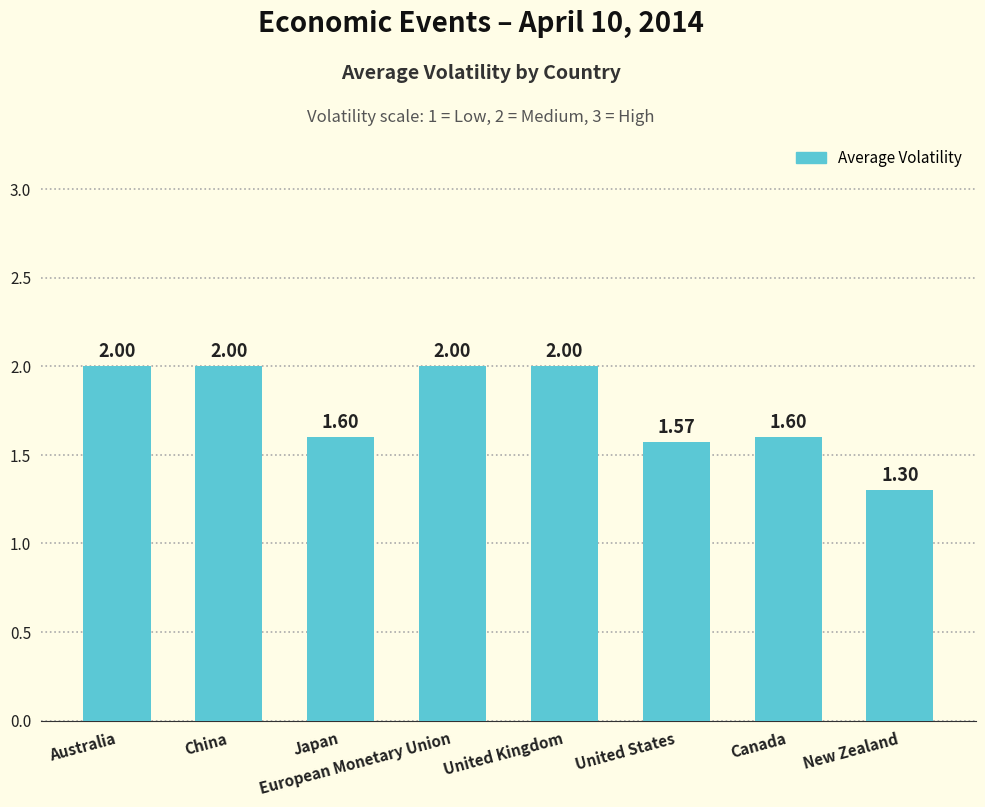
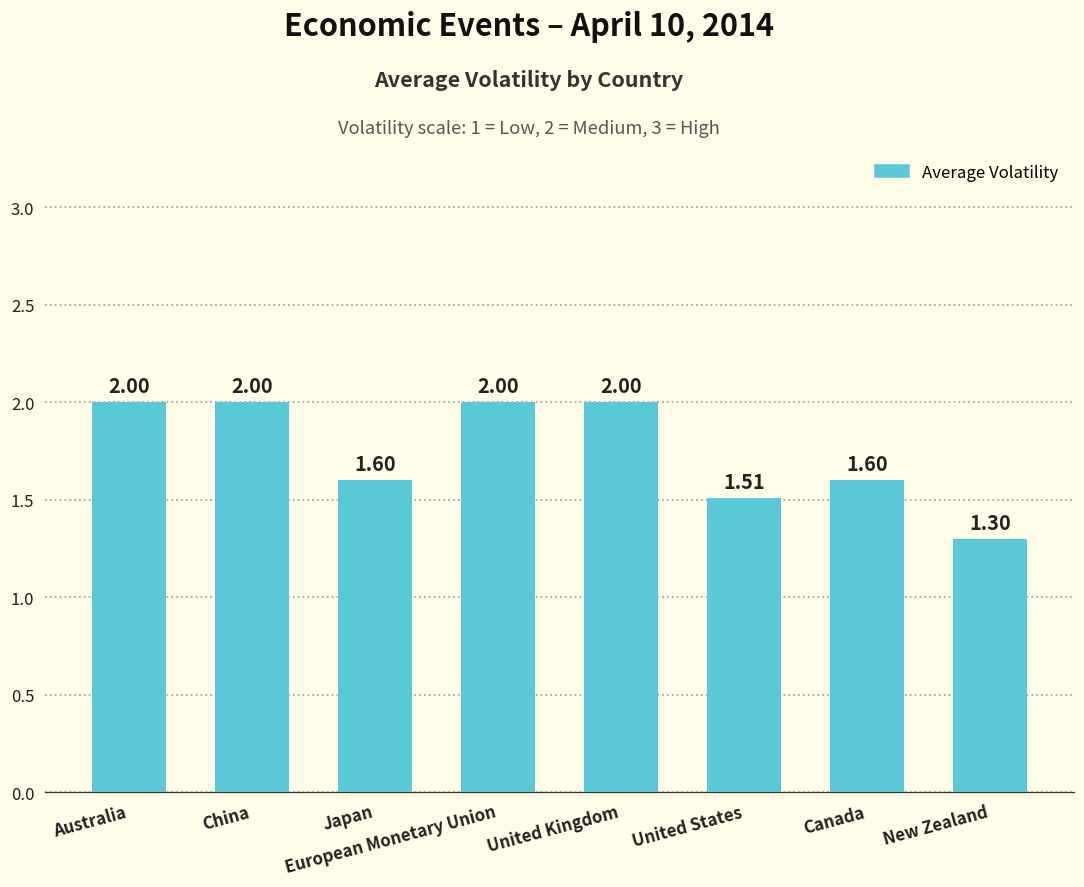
United States: 1.57 -> 1.51
